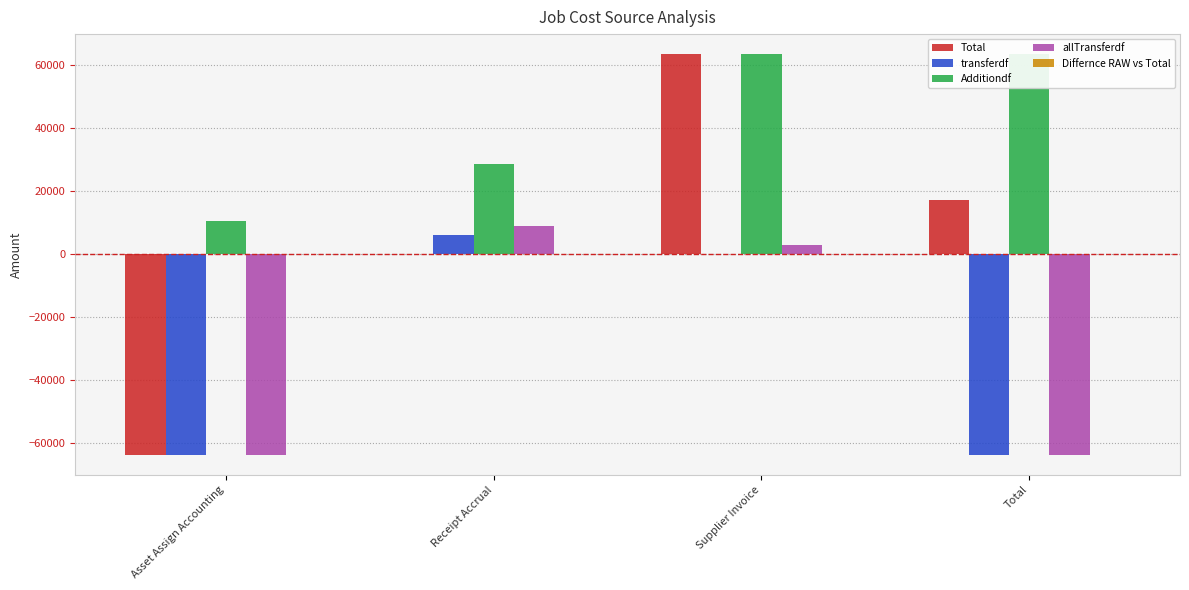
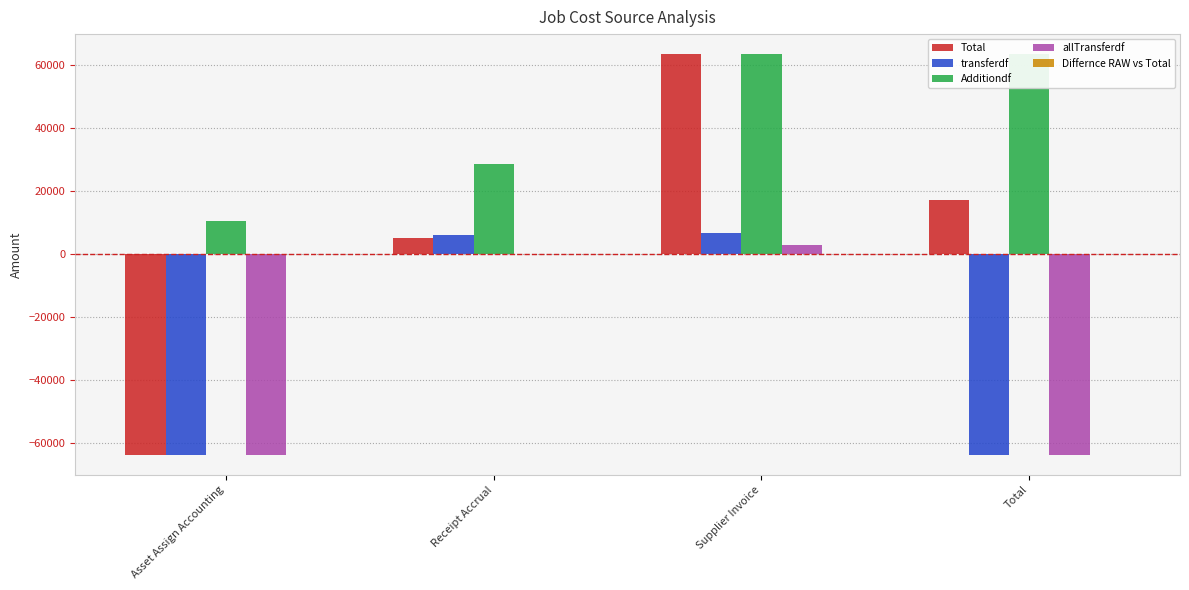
Total, Receipt Accrual: 0 -> 5000
allTransferdf, Receipt Accrual: 9000 -> 0
transferdf, Supplier Invoice: 0 -> 7000
